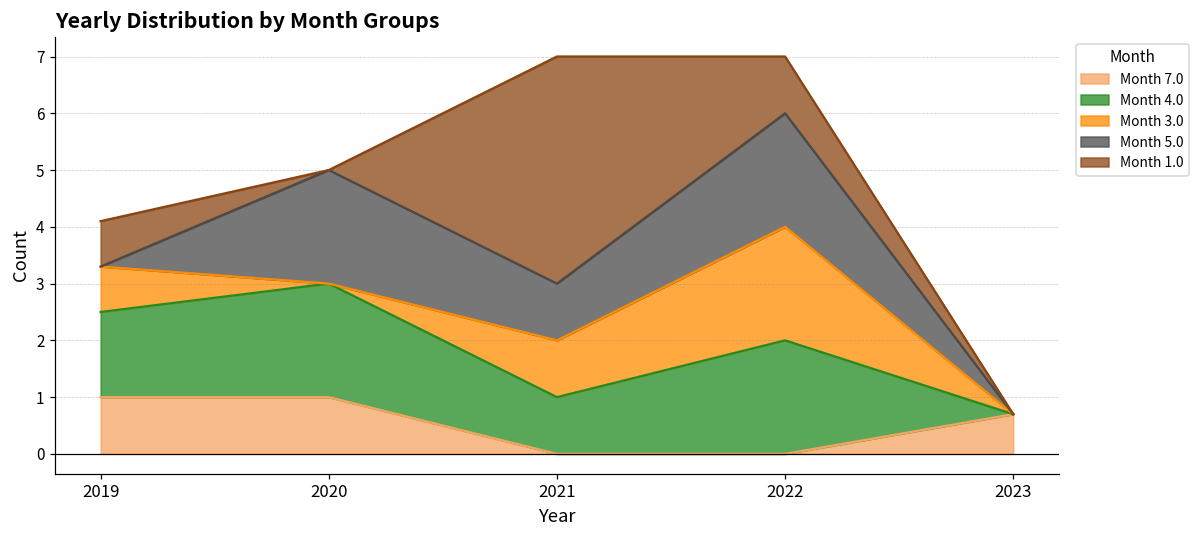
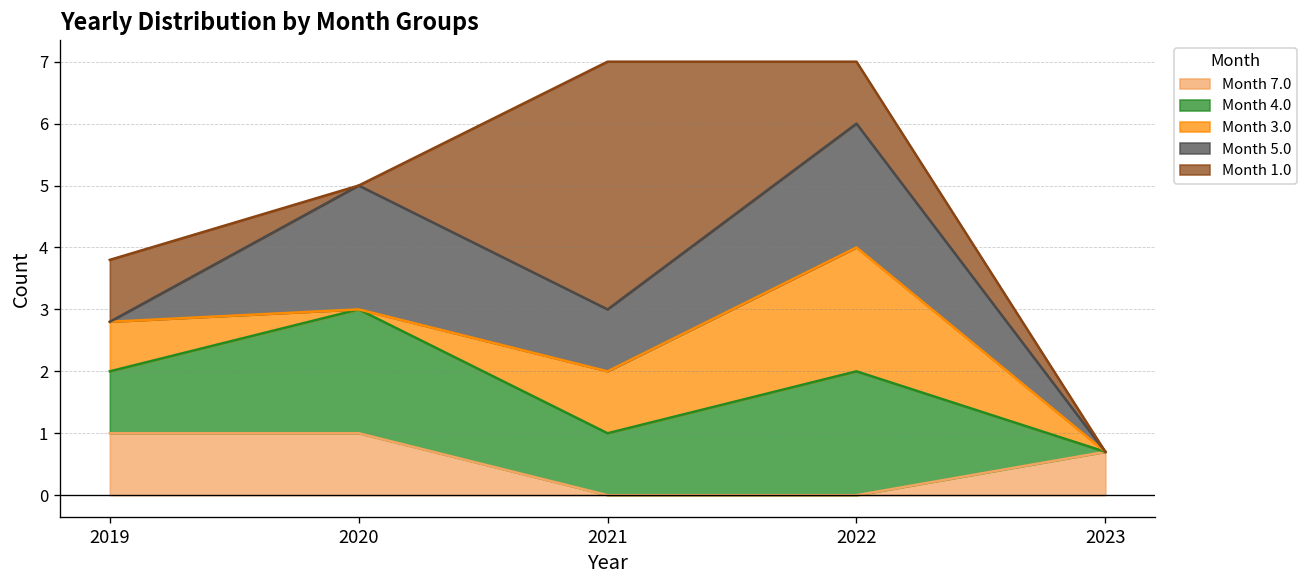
Month 4.0, 2019: 1.5 -> 1.0
Month 1.0, 2019: 0.8 -> 1.0
